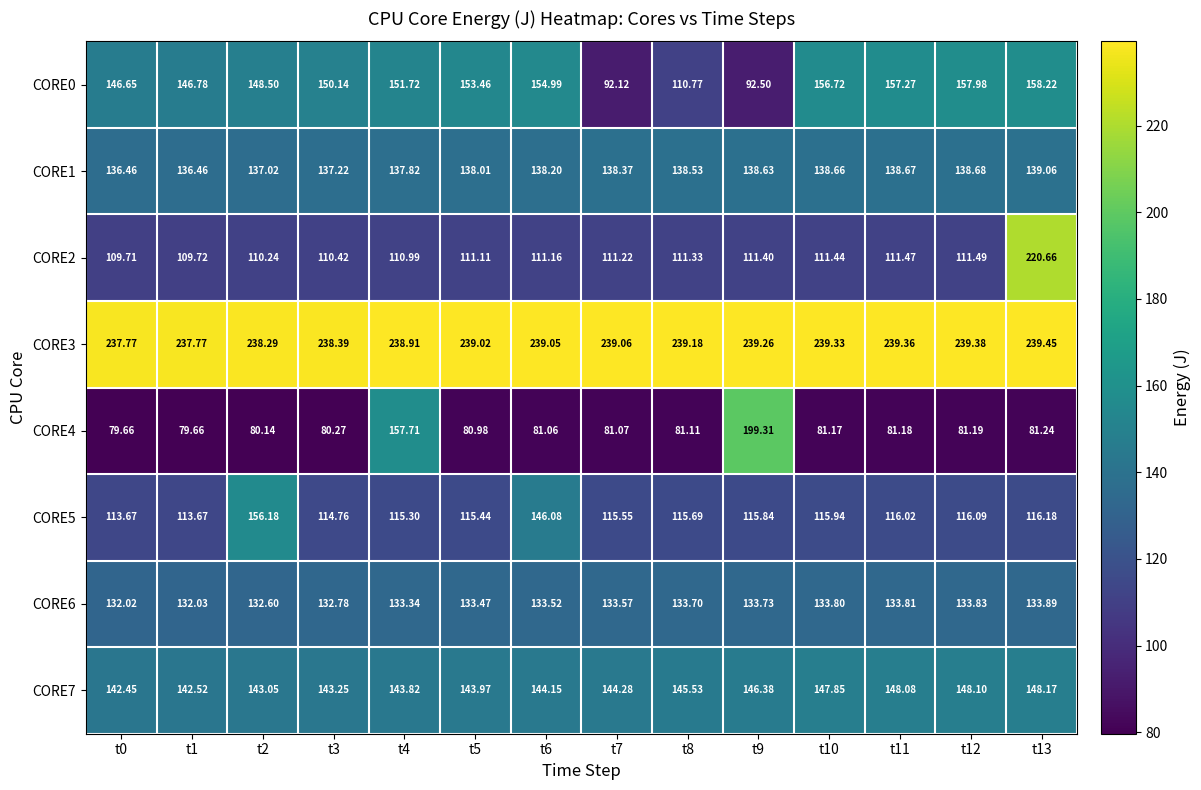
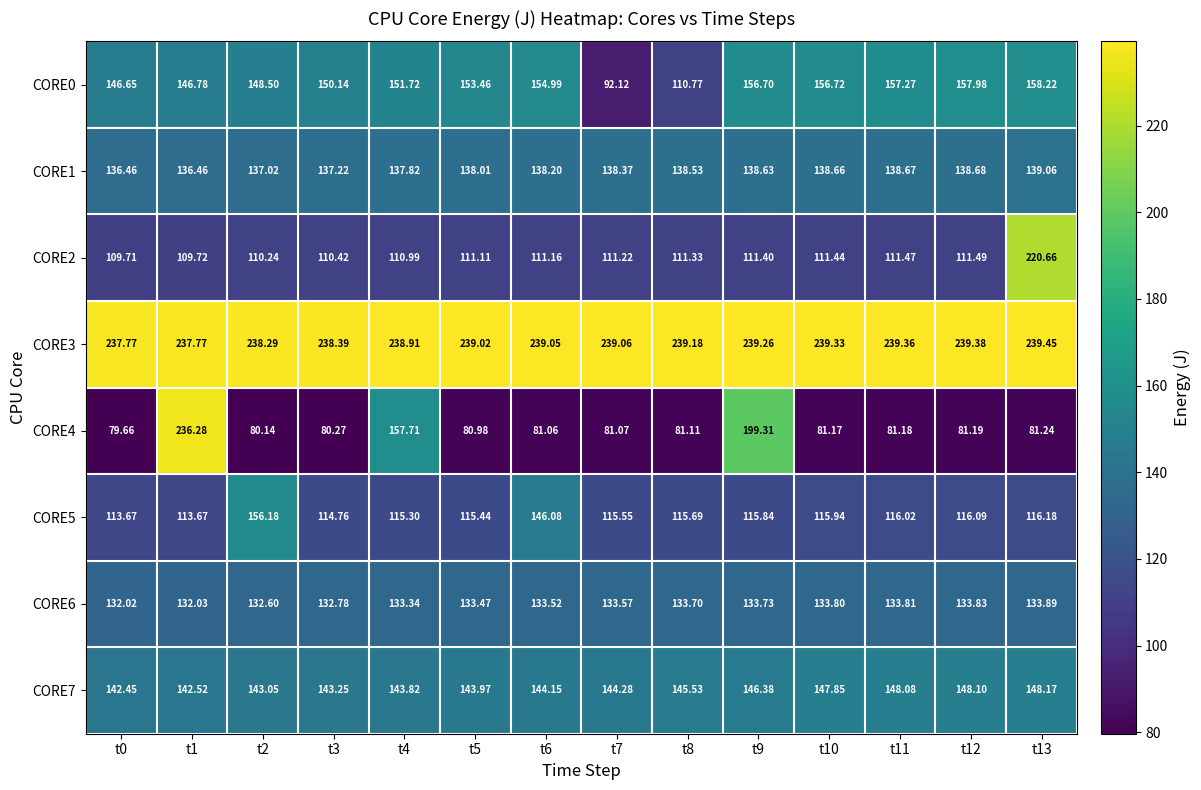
CORE0, t9: 92.50 -> 156.70
CORE4, t1: 79.66 -> 236.28
